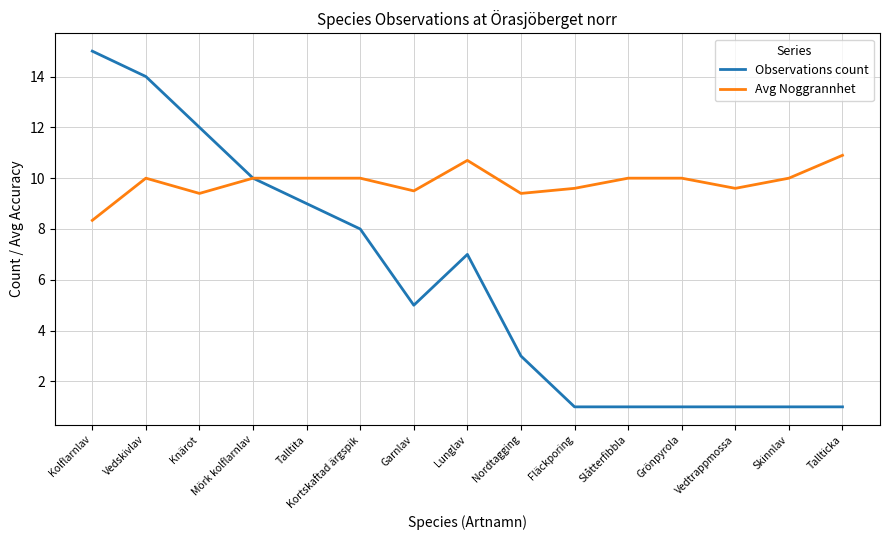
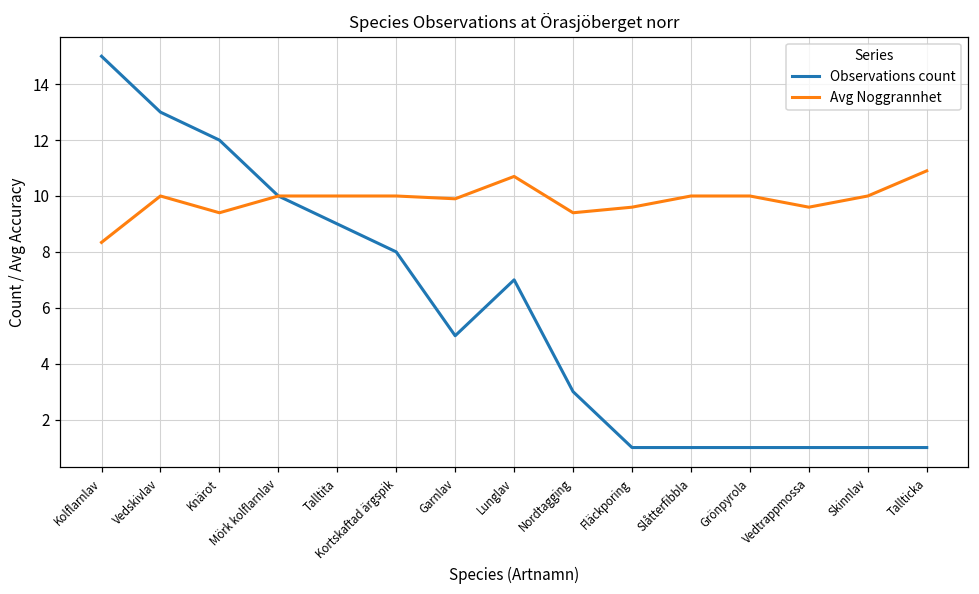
Observations count, Vedskivlav: 14 -> 13
Avg Noggrannhet, Garnlav: 9.5 -> 9.9
